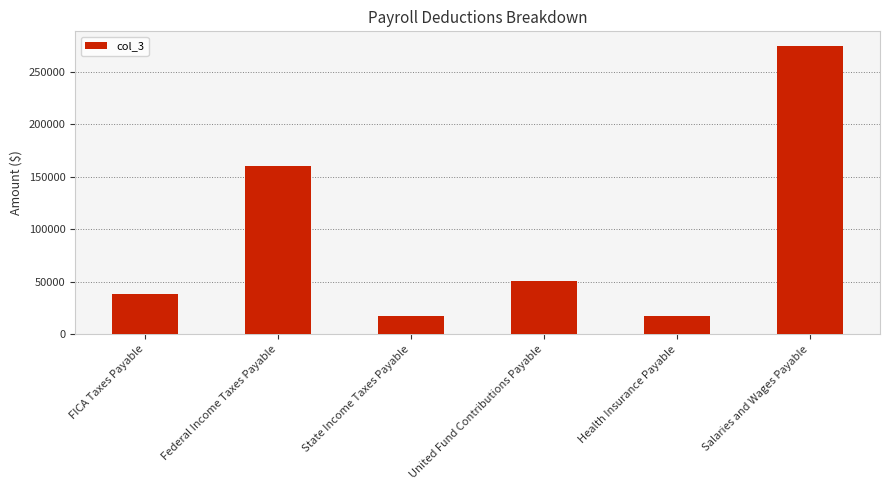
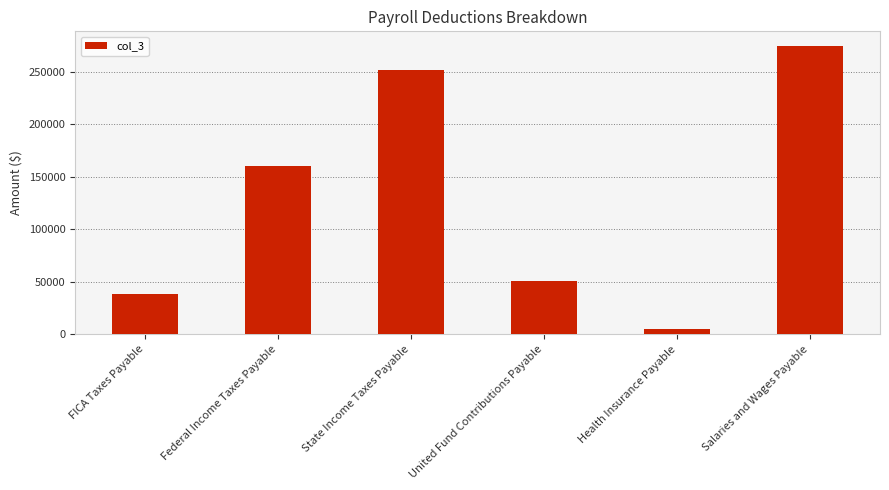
State Income Taxes Payable: 17000 -> 252000
Health Insurance Payable: 17000 -> 5000
